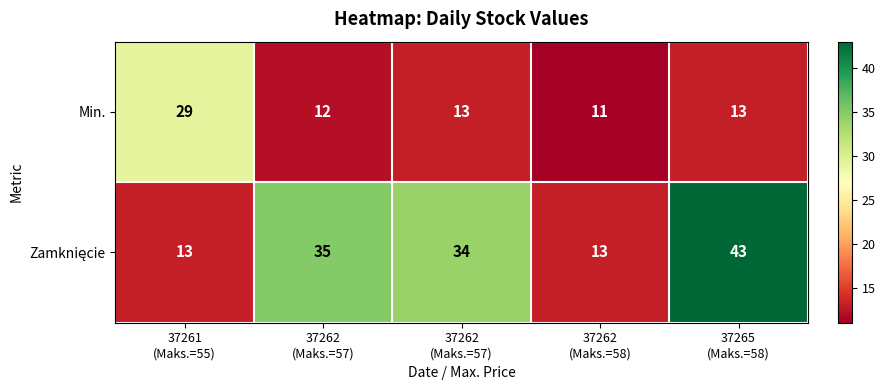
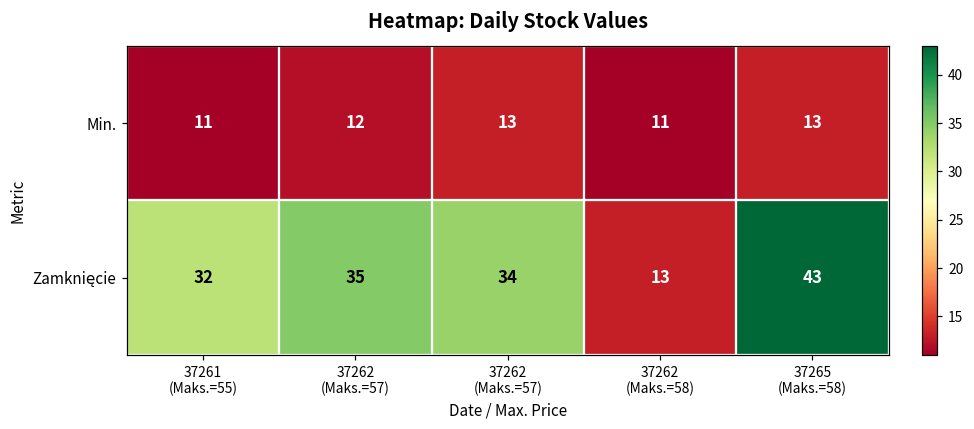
Min., 37261 (Maks.=55): 29 -> 11
Zamknięcie, 37261 (Maks.=55): 13 -> 32
